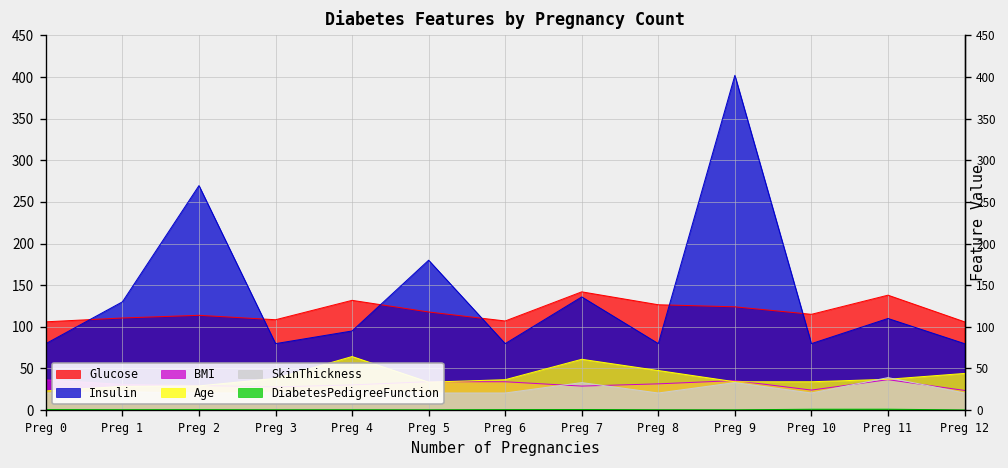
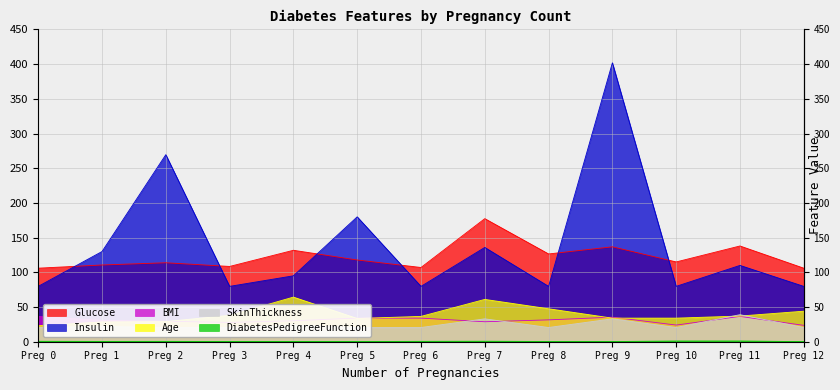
Glucose, Preg 7: 140 -> 180
Glucose, Preg 9: 120 -> 140
